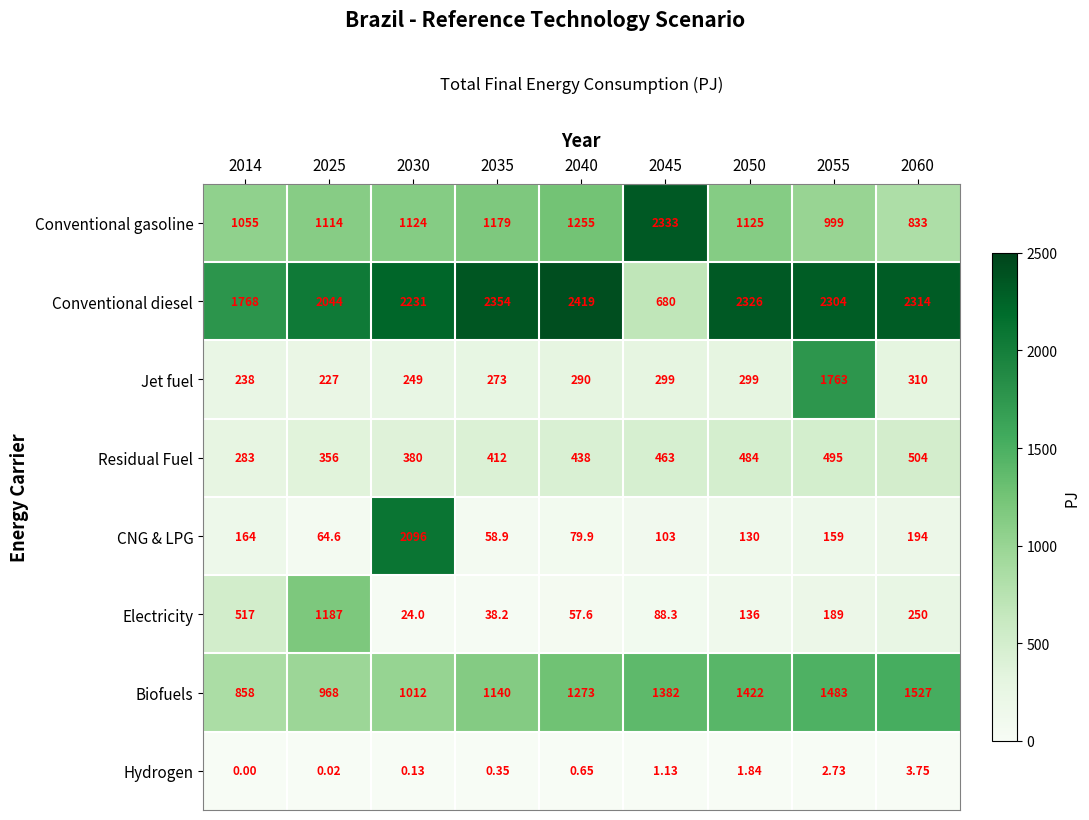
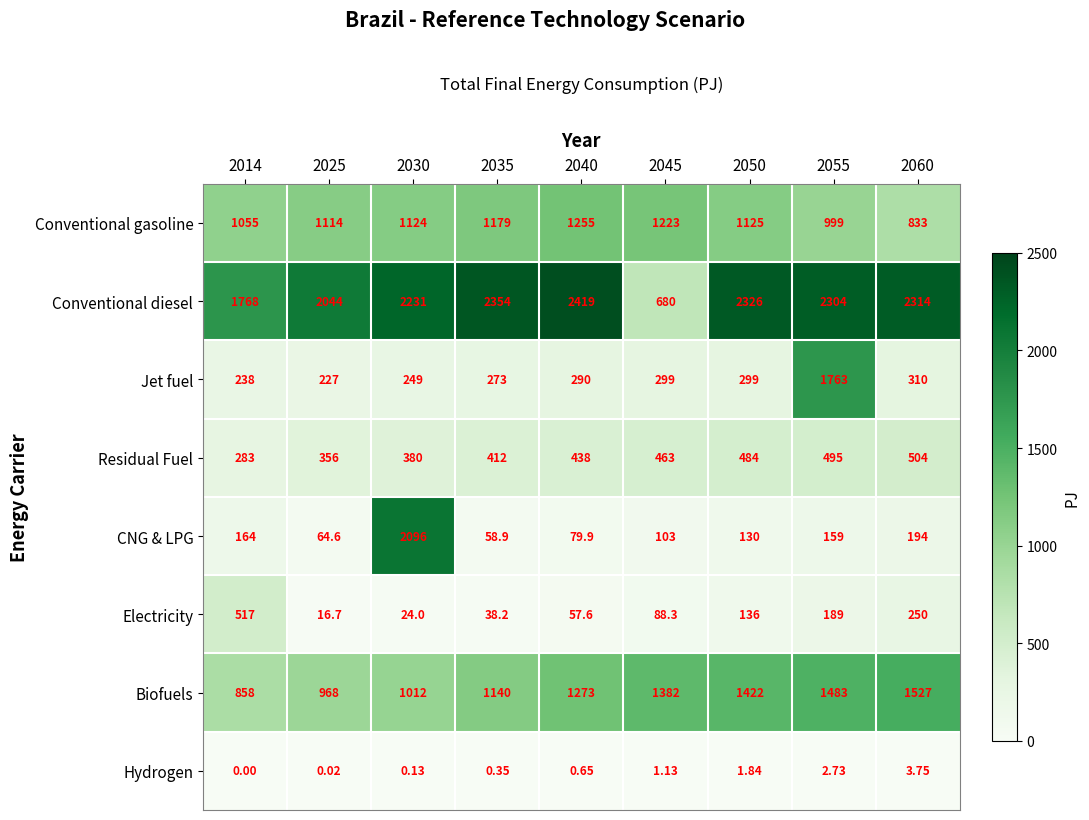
Conventional gasoline, 2045: 2333 -> 1223
Electricity, 2025: 1187 -> 16.7
